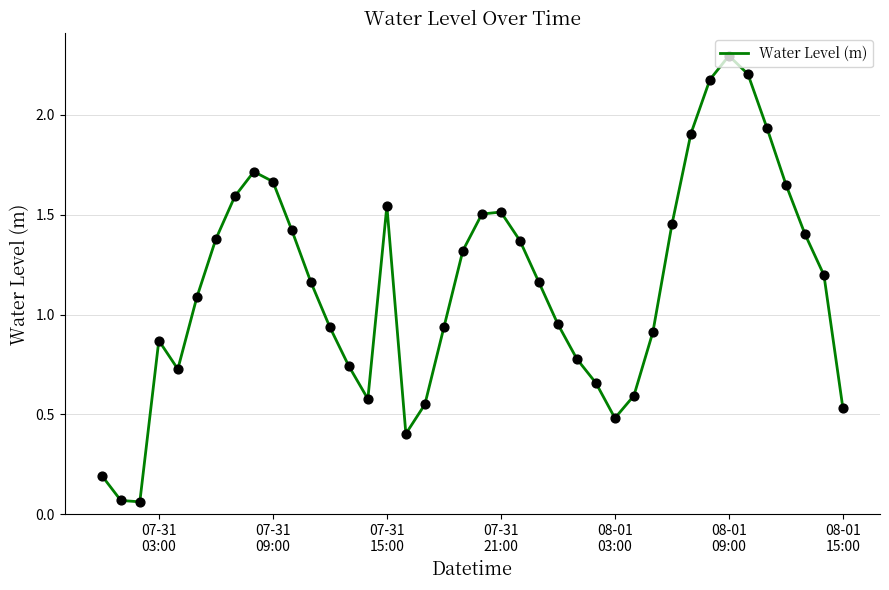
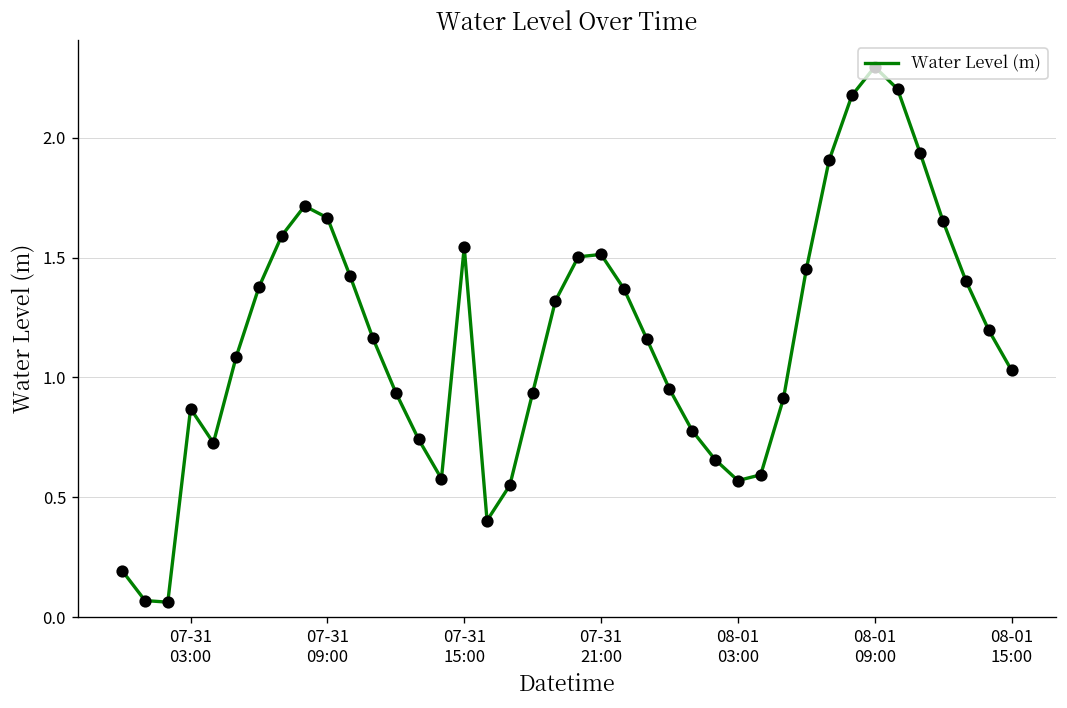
08-01 03:00: 0.48 -> 0.57
08-01 15:00: 0.53 -> 1.03
